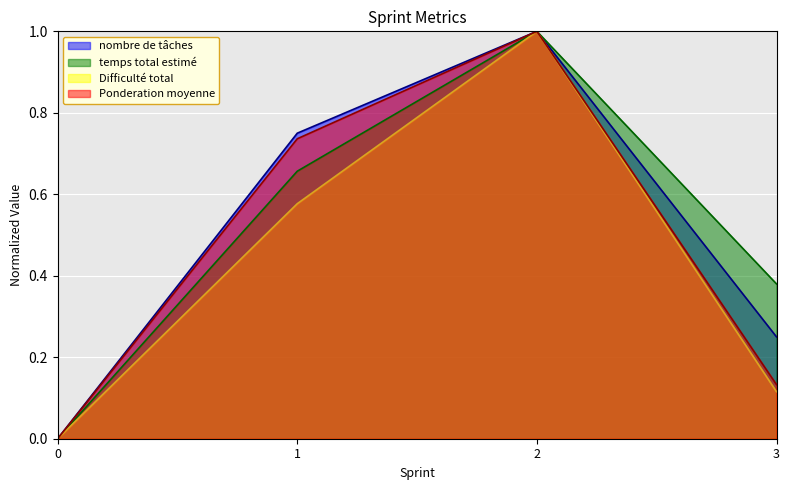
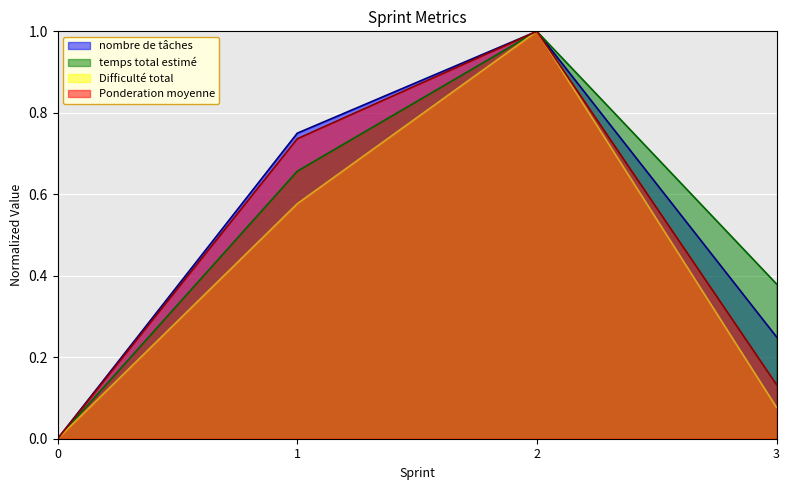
Difficulté total, 3: 0.12 -> 0.08
